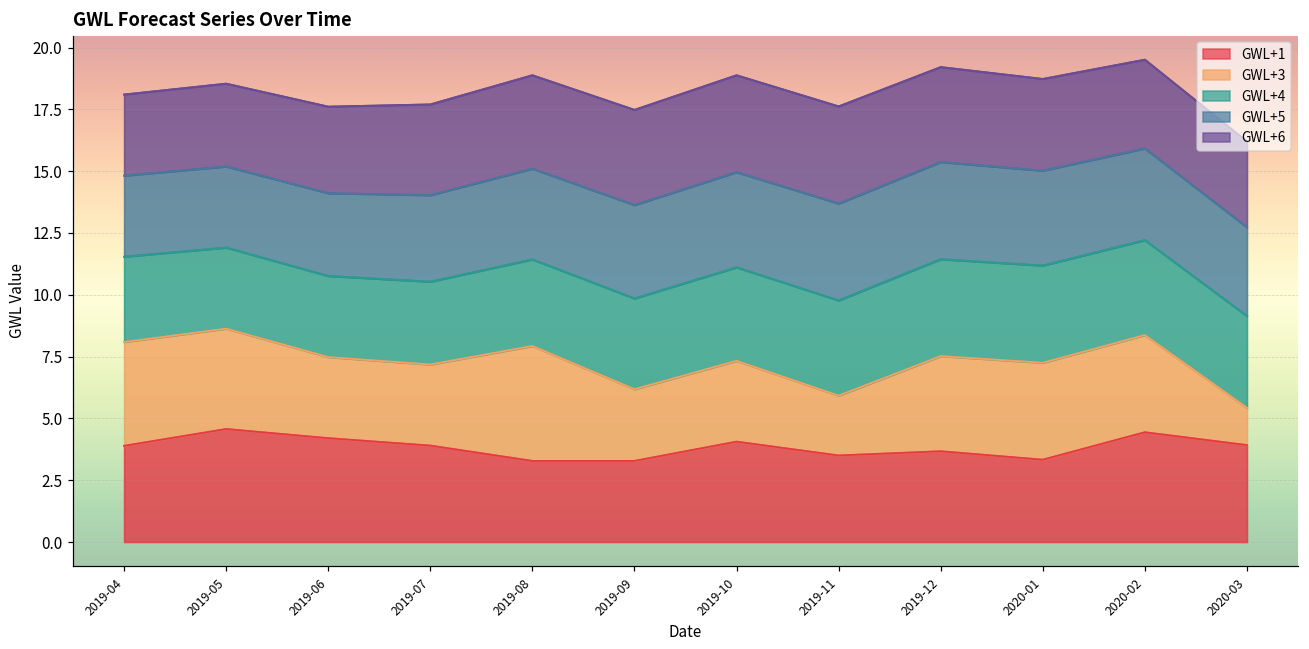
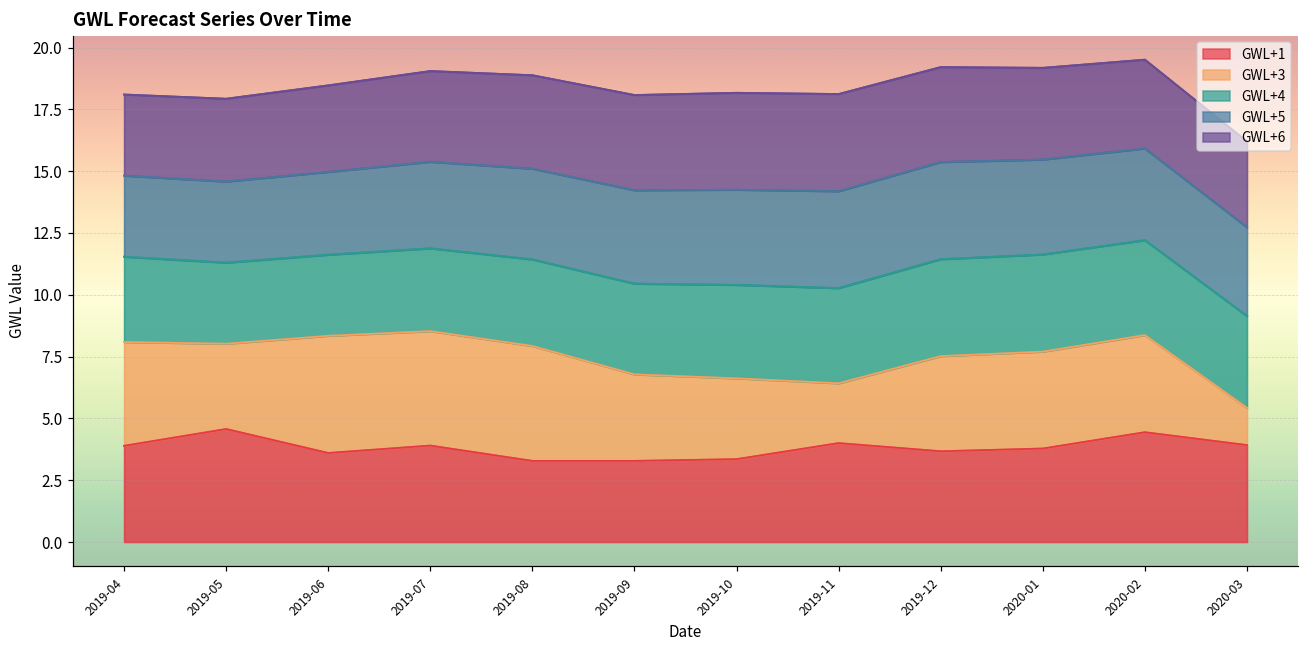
GWL+3, 2019-05: 4.1 -> 3.4
GWL+1, 2019-06: 4.2 -> 3.6
GWL+3, 2019-06: 3.3 -> 4.7
GWL+3, 2019-07: 3.3 -> 4.6
GWL+3, 2019-09: 2.9 -> 3.5
GWL+1, 2019-10: 4.1 -> 3.4
GWL+1, 2019-11: 3.5 -> 4.0
GWL+1, 2020-01: 3.3 -> 3.8
